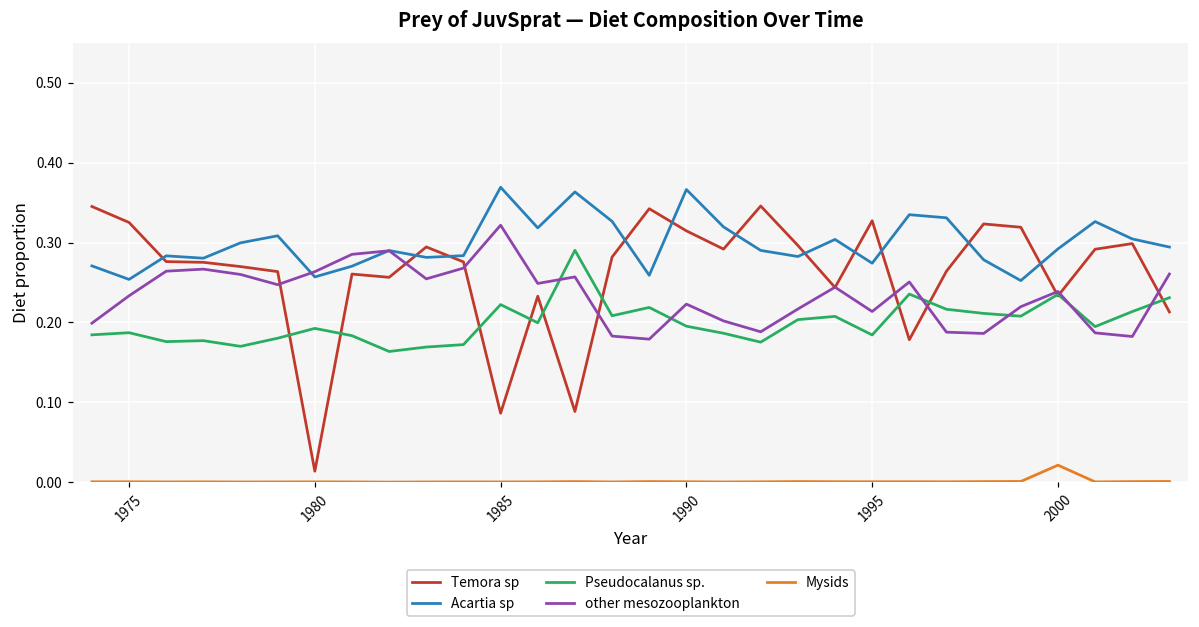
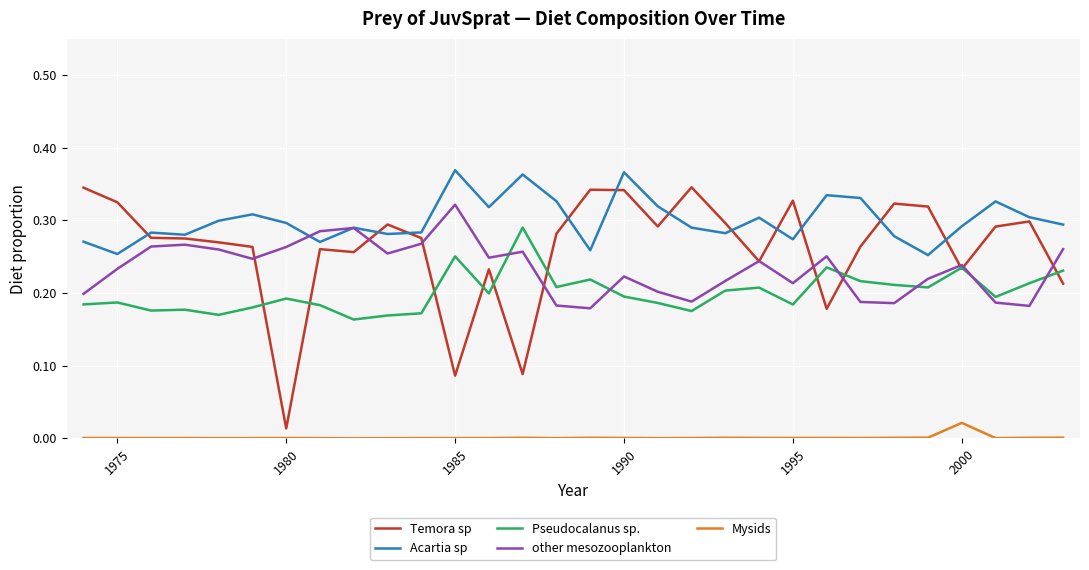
Acartia sp, 1980: 0.26 -> 0.30
Pseudocalanus sp., 1985: 0.22 -> 0.25
Temora sp, 1990: 0.31 -> 0.34
